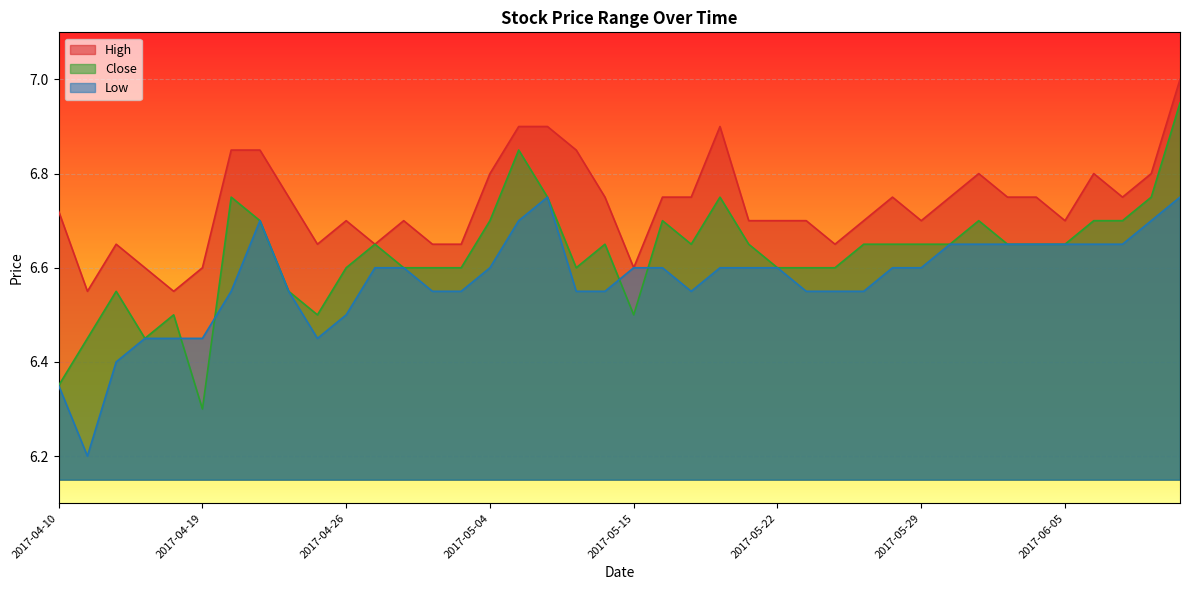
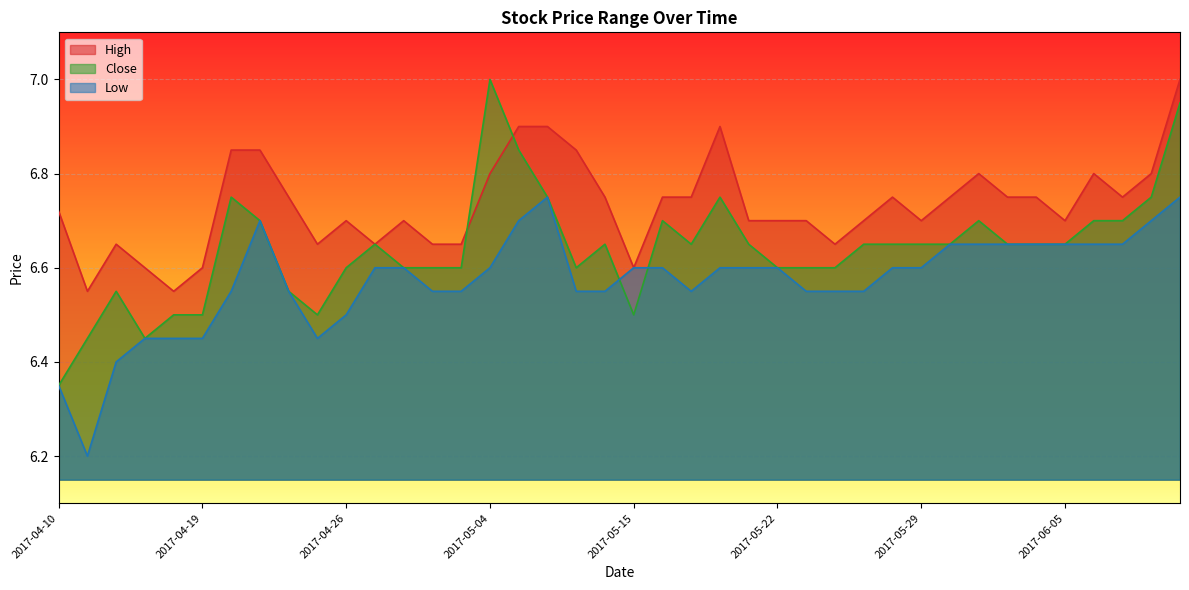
Close, 2017-04-19: 6.3 -> 6.5
Close, 2017-05-04: 6.7 -> 7.0
